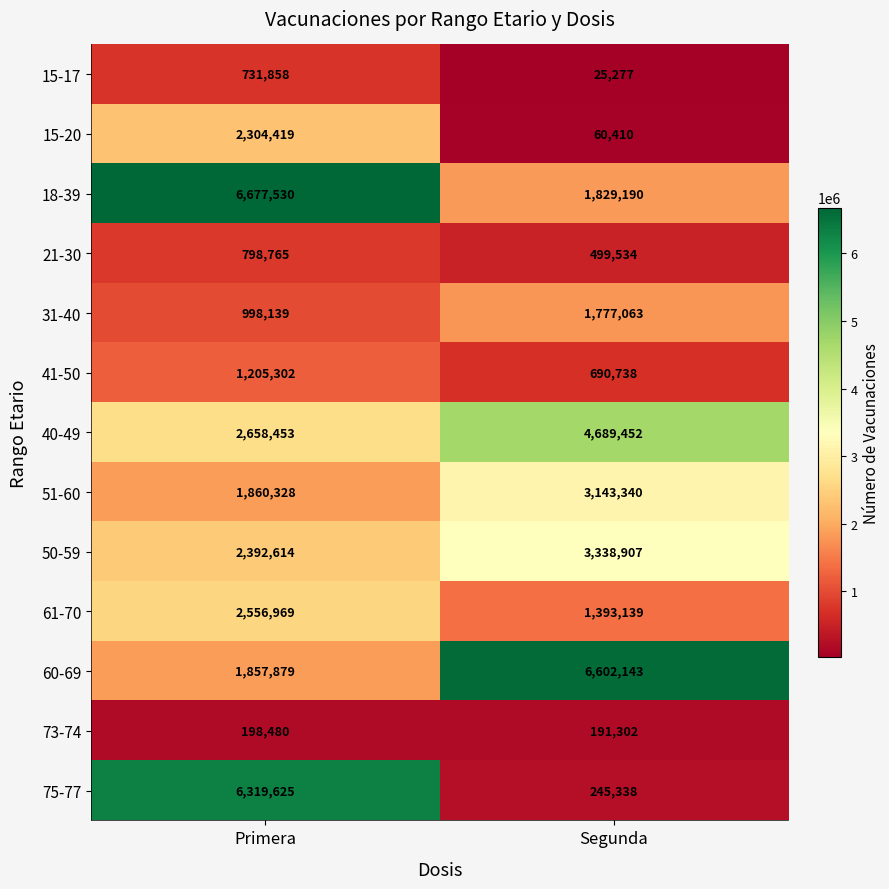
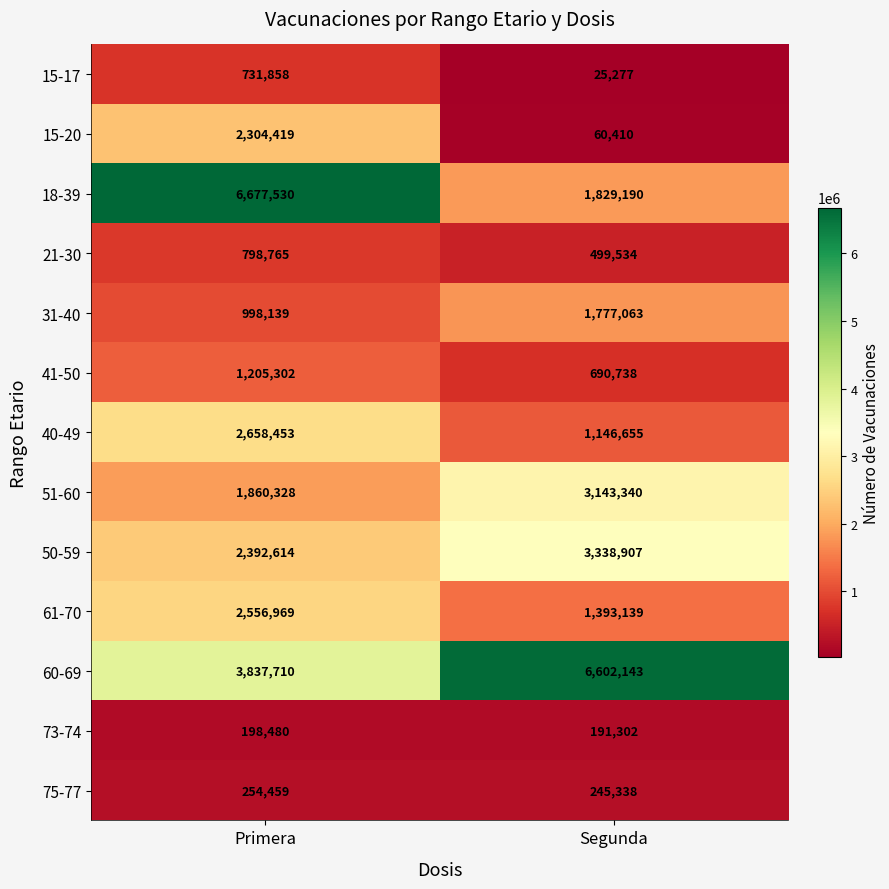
40-49, Segunda: 4,689,452 -> 1,146,655
60-69, Primera: 1,857,879 -> 3,837,710
75-77, Primera: 6,319,625 -> 254,459
